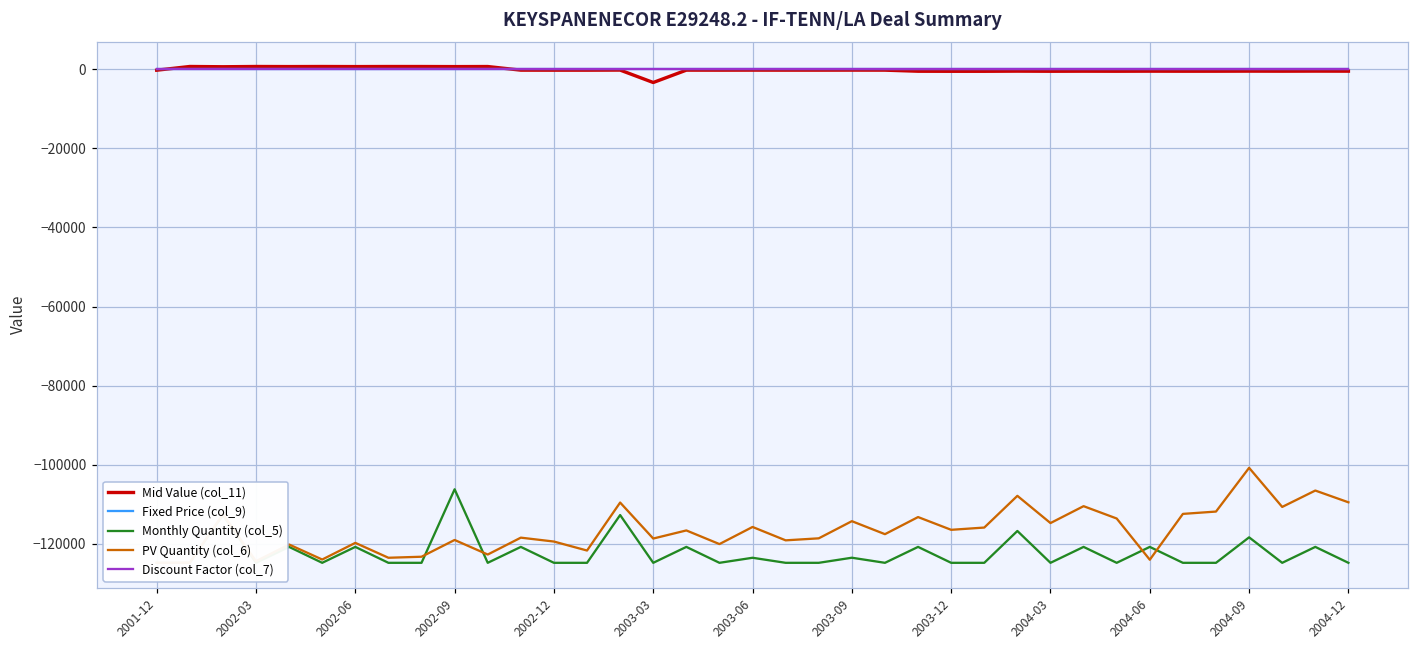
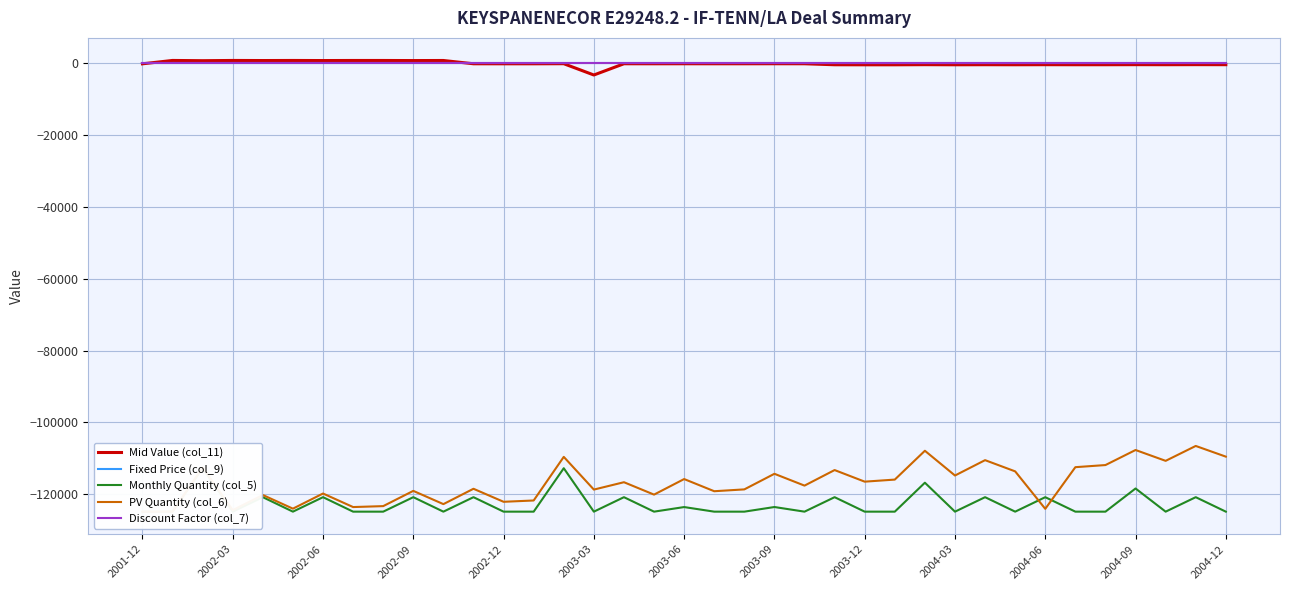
Monthly Quantity (col_5), 2002-09: -106000 -> -121000
PV Quantity (col_6), 2002-12: -119000 -> -122000
PV Quantity (col_6), 2004-09: -101000 -> -108000
